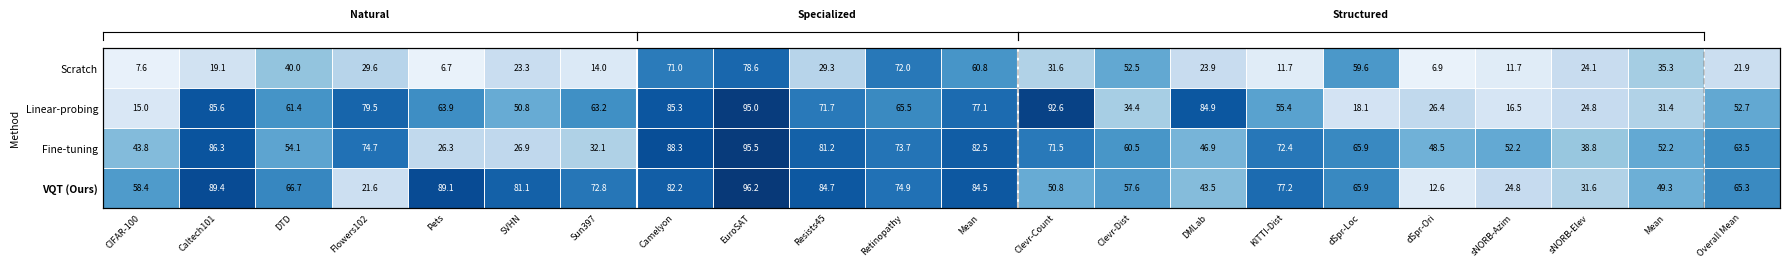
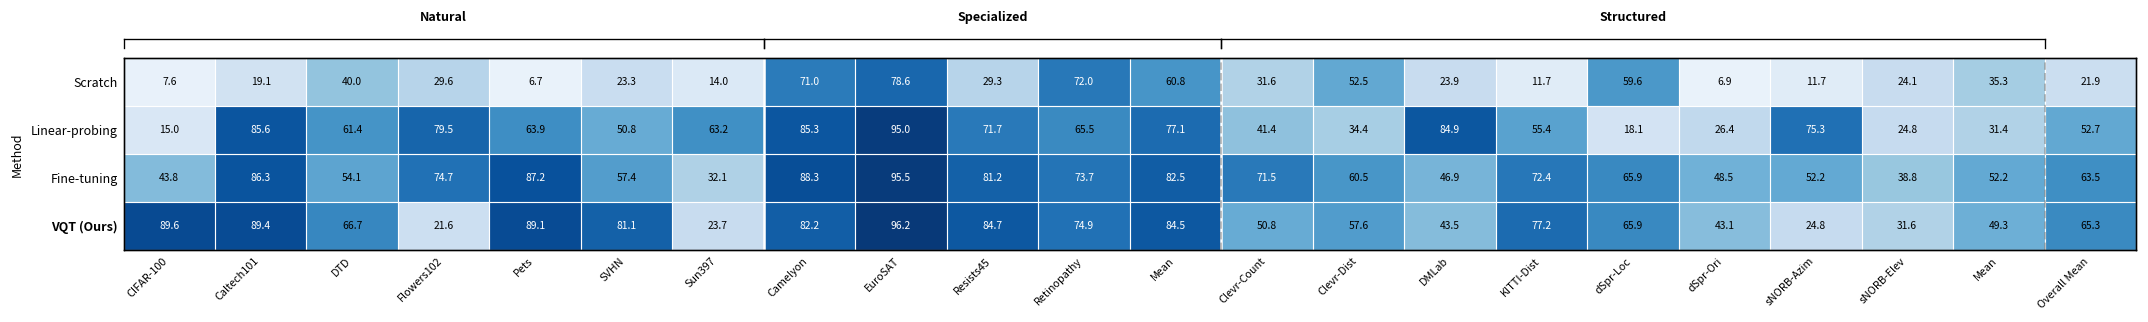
Linear-probing, Clevr-Count: 92.6 -> 41.4
Linear-probing, sNORB-Azim: 16.5 -> 75.3
Fine-tuning, Pets: 26.3 -> 87.2
Fine-tuning, SVHN: 26.9 -> 57.4
VQT (Ours), CIFAR-100: 58.4 -> 89.6
VQT (Ours), Sun397: 72.8 -> 23.7
VQT (Ours), dSpr-Ori: 12.6 -> 43.1
